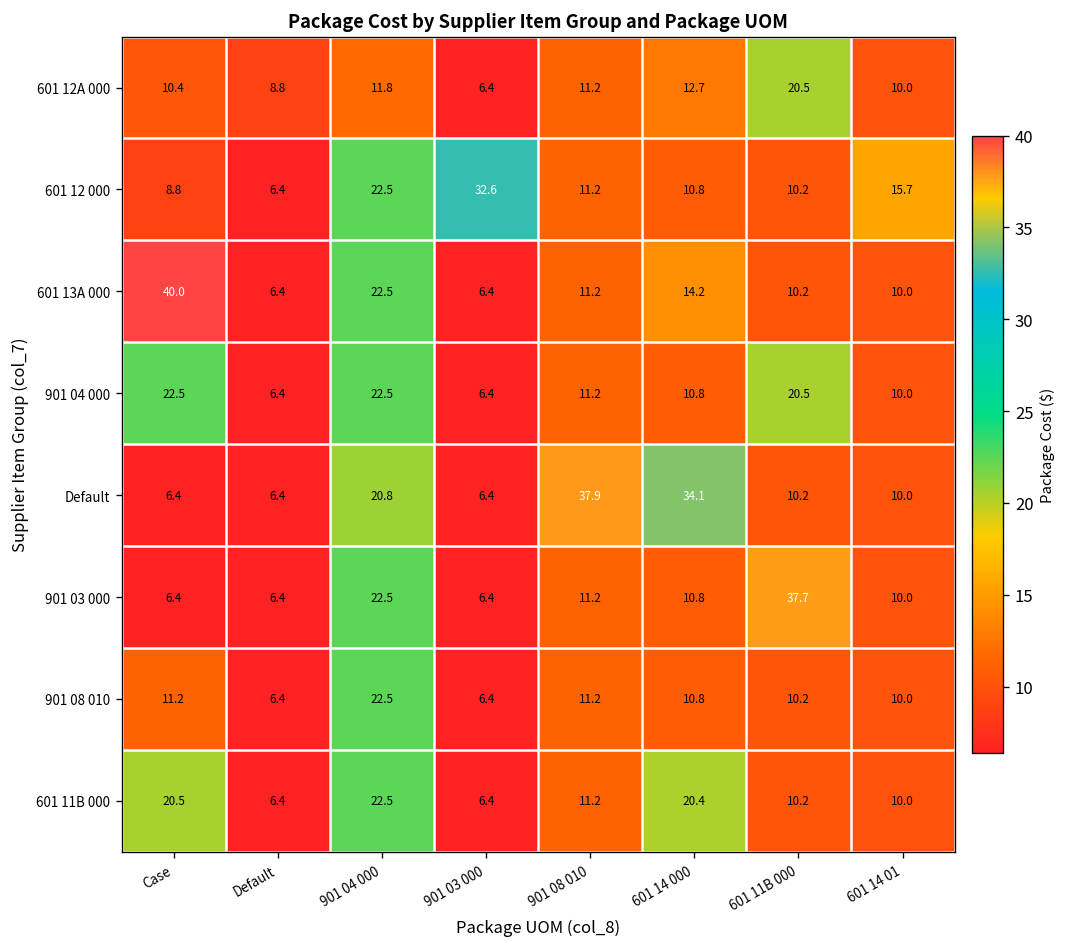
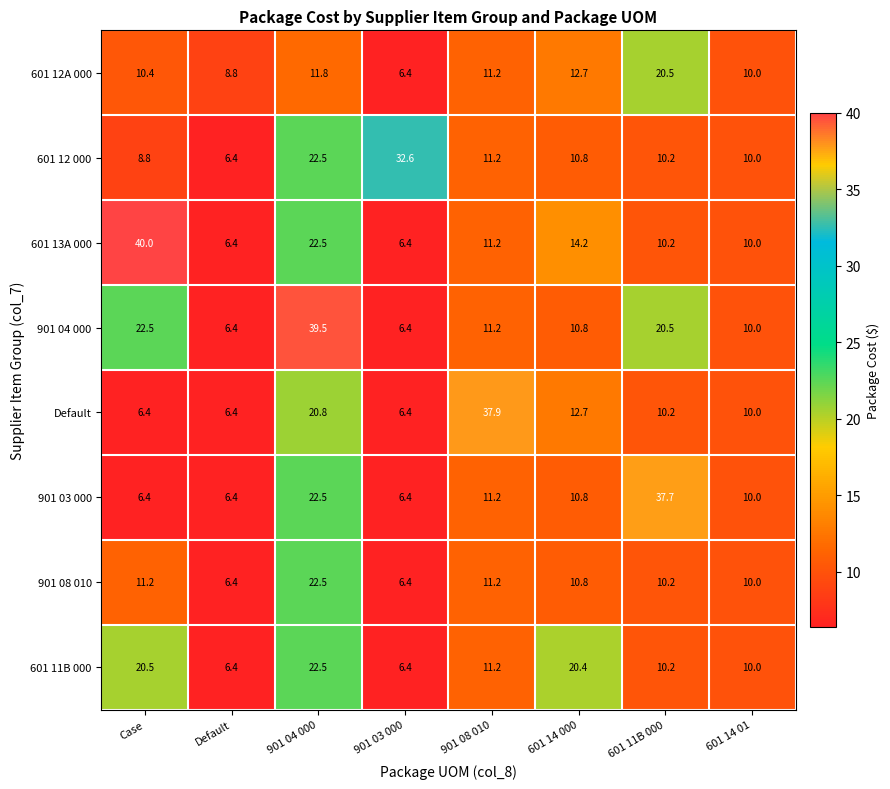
601 12 000, 601 14 01: 15.7 -> 10.0
901 04 000, 901 04 000: 22.5 -> 39.5
Default, 601 14 000: 34.1 -> 12.7
